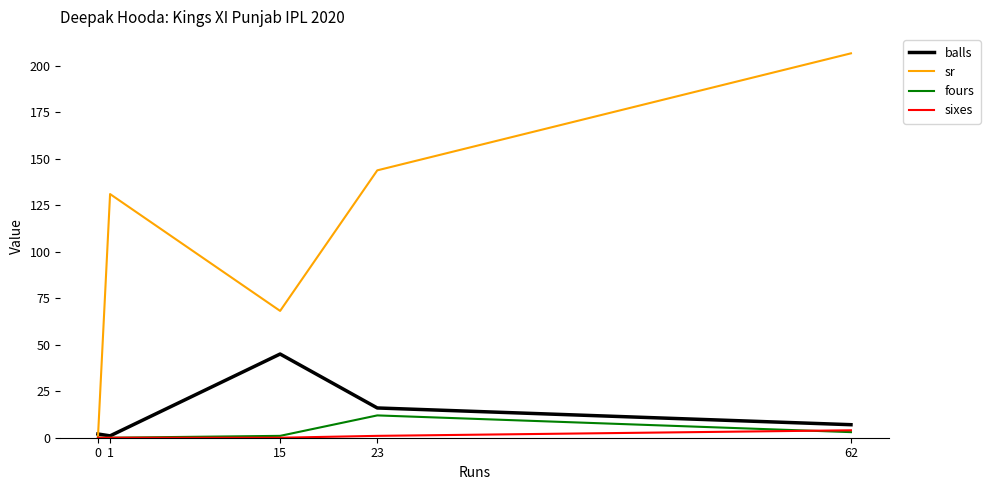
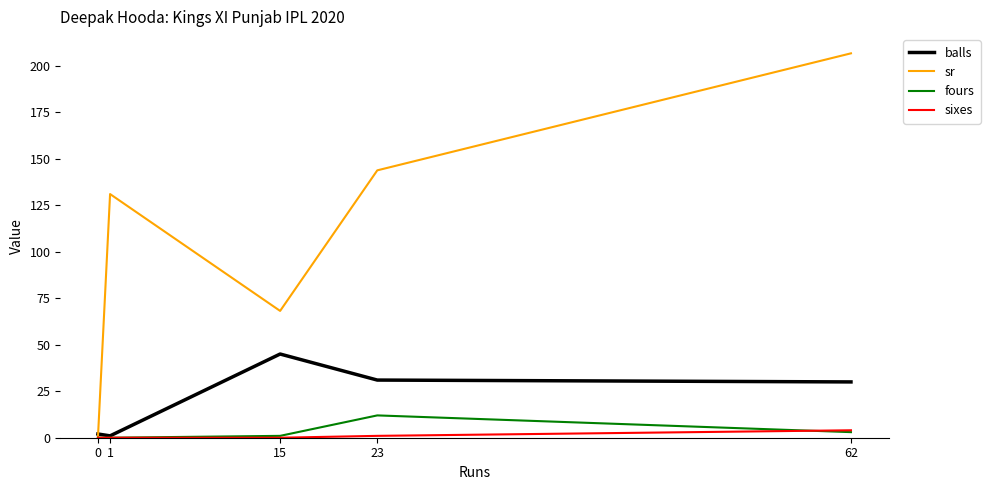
balls, 23: 16 -> 31
balls, 62: 7 -> 30
